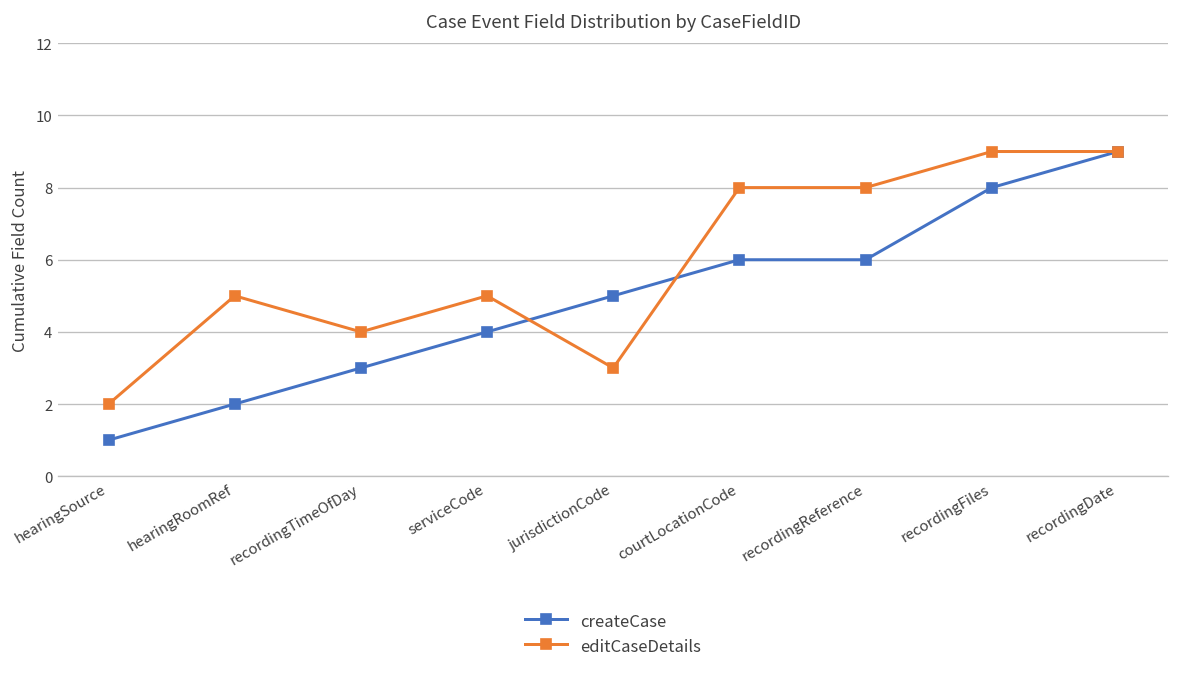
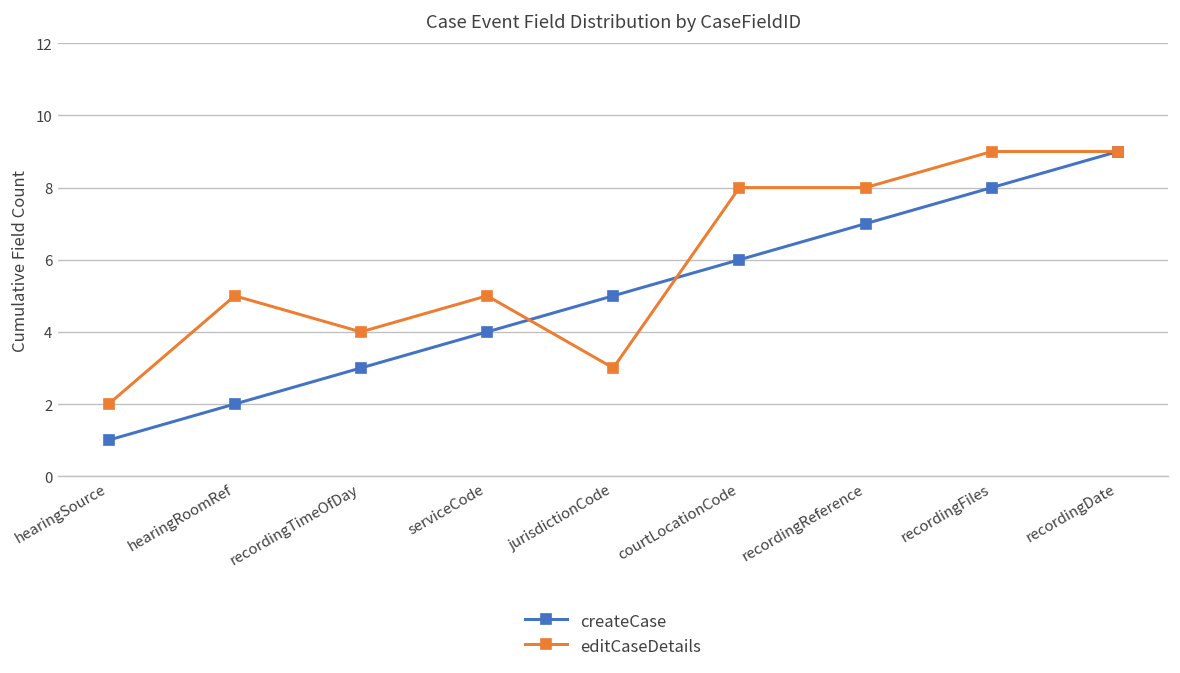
createCase, recordingReference: 6 -> 7
